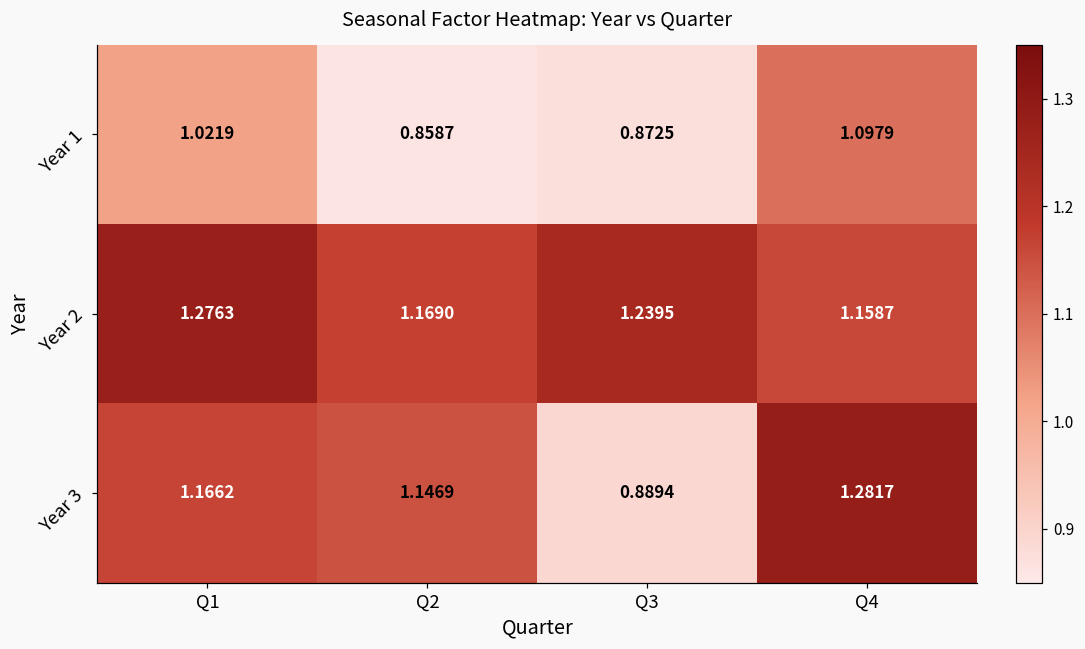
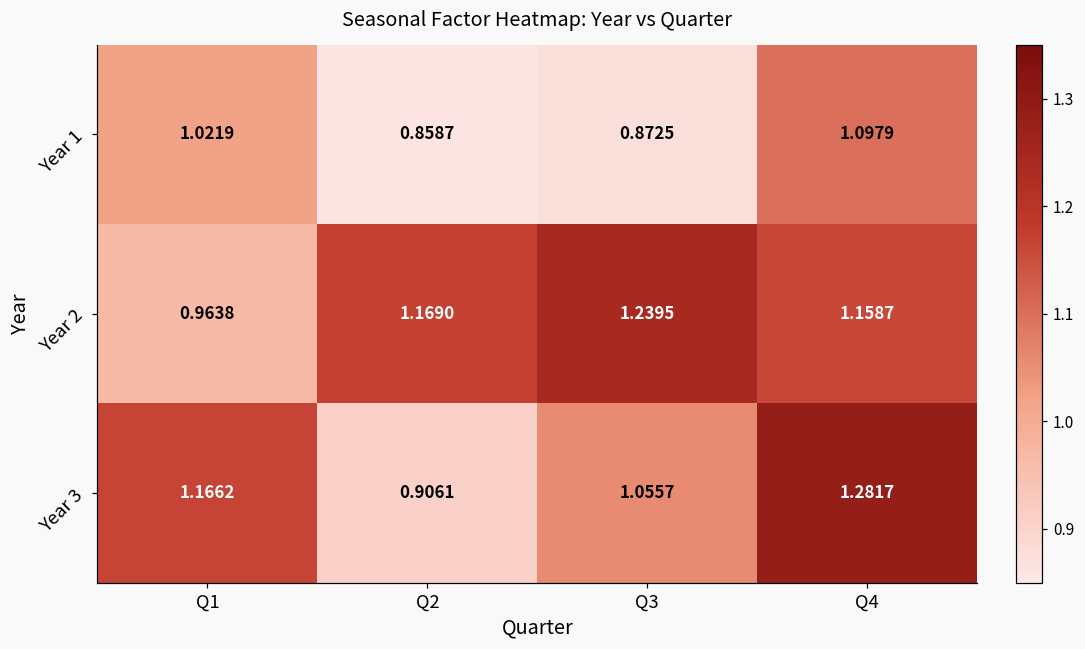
Year 2, Q1: 1.2763 -> 0.9638
Year 3, Q2: 1.1469 -> 0.9061
Year 3, Q3: 0.8894 -> 1.0557
